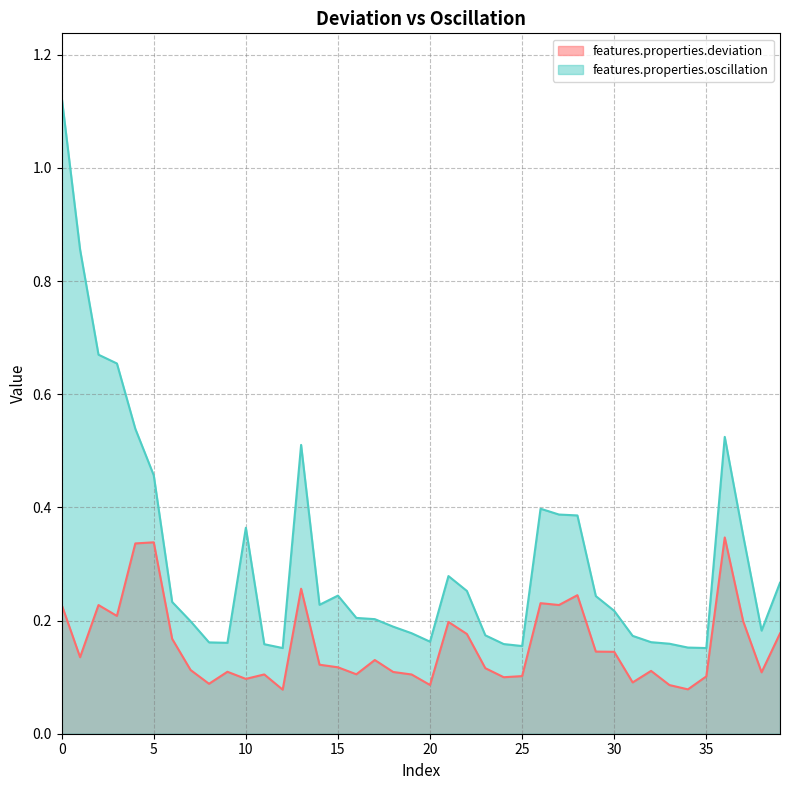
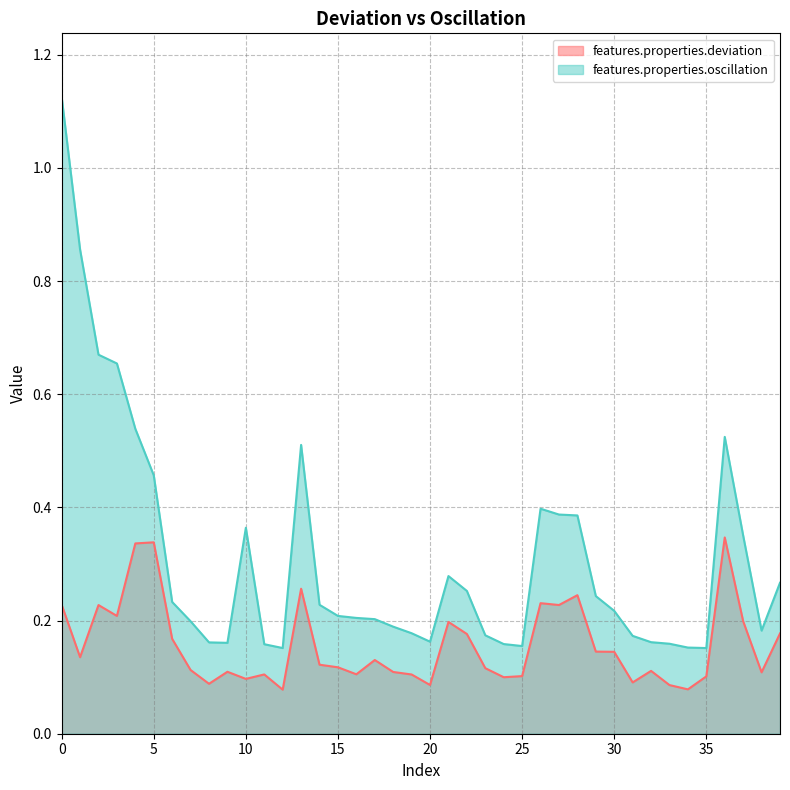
features.properties.oscillation, 15: 0.24 -> 0.21
